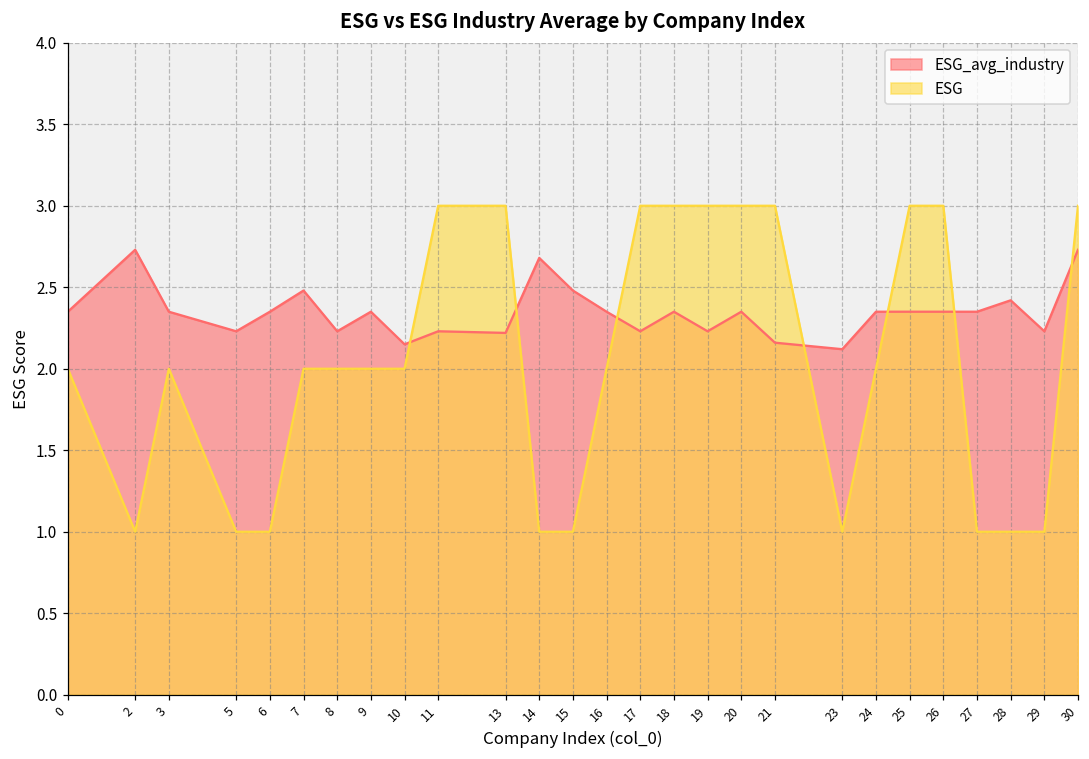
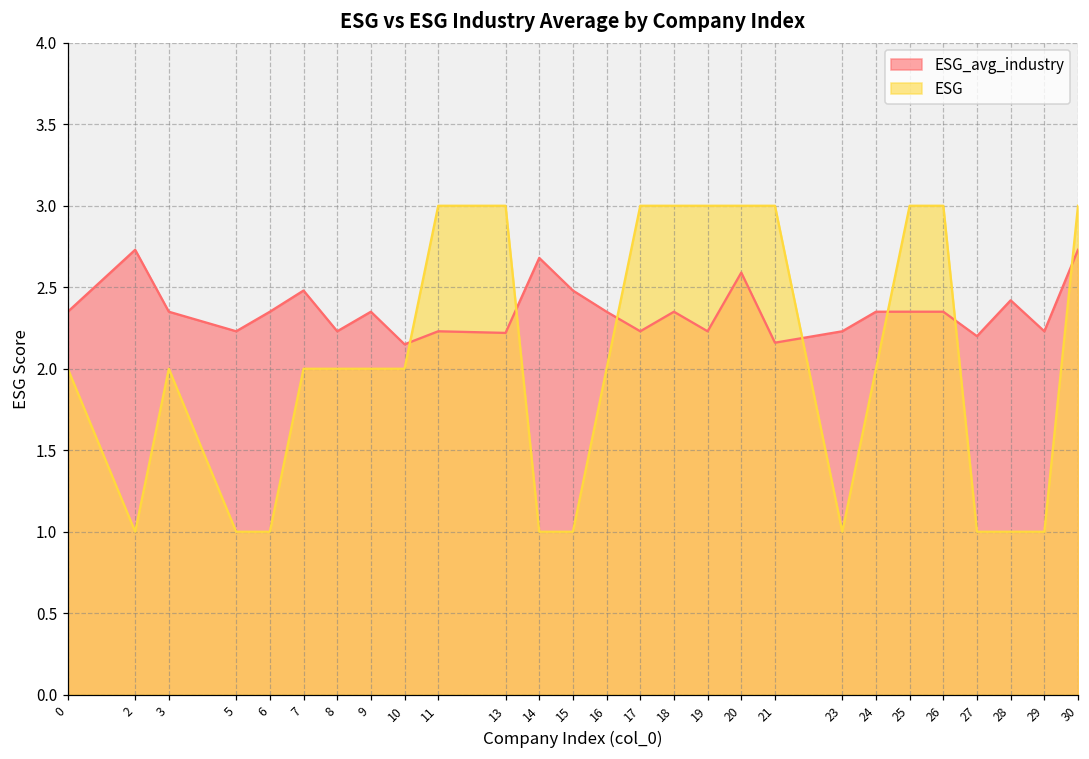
ESG_avg_industry, 20: 2.35 -> 2.59
ESG_avg_industry, 23: 2.12 -> 2.23
ESG_avg_industry, 27: 2.35 -> 2.20
